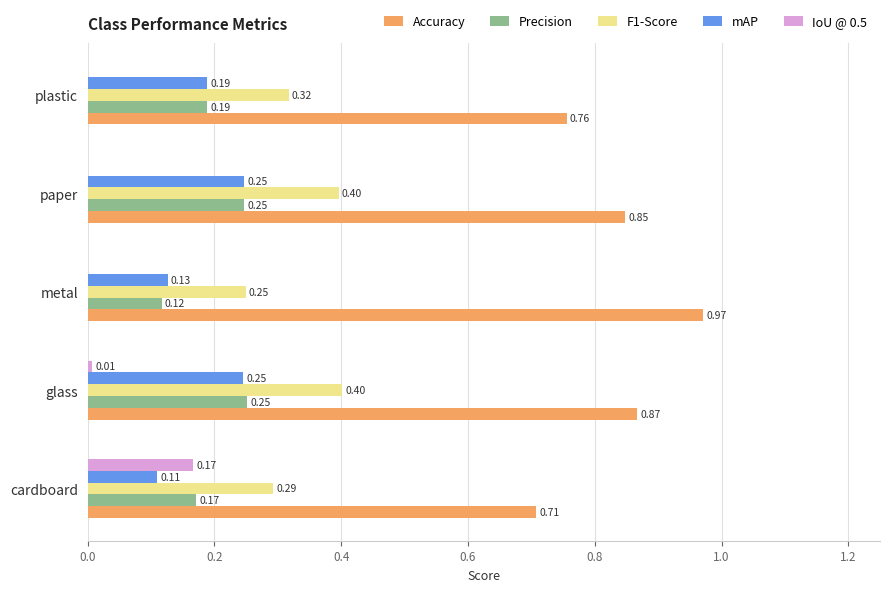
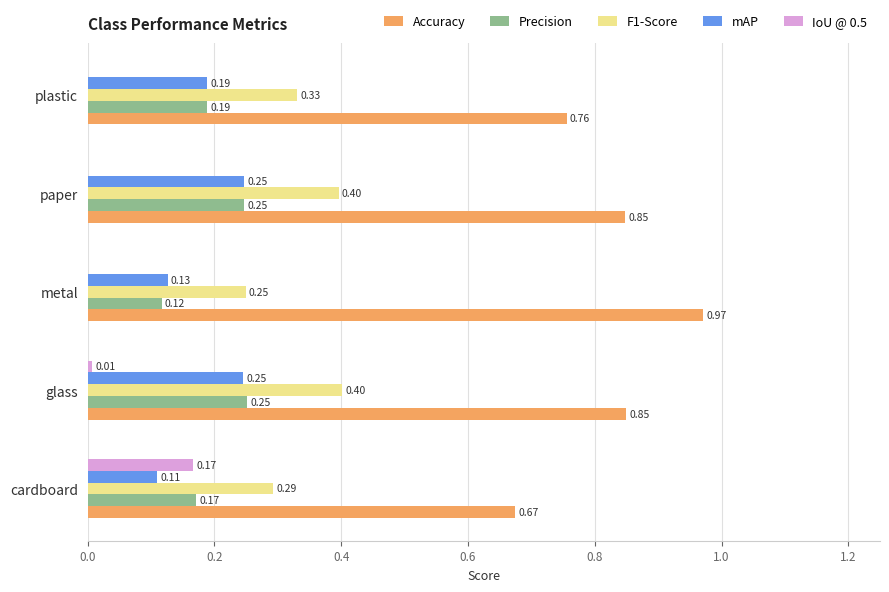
F1-Score, plastic: 0.32 -> 0.33
Accuracy, glass: 0.87 -> 0.85
Accuracy, cardboard: 0.71 -> 0.67
